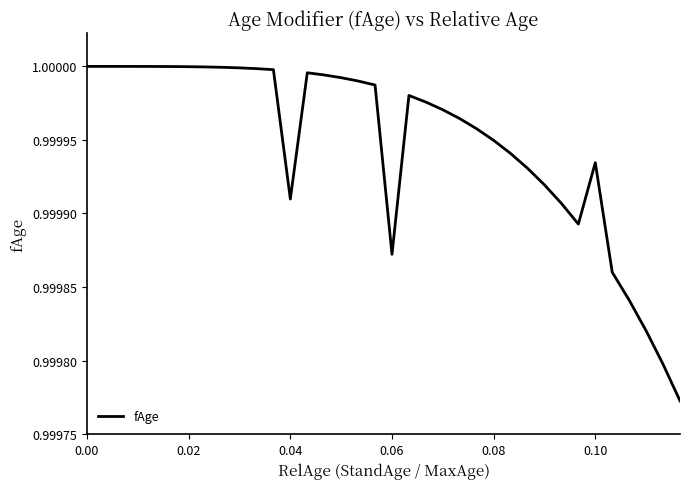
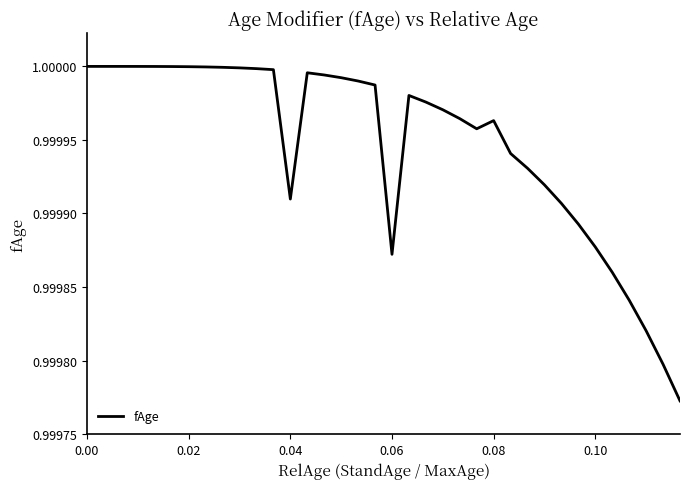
0.08: 0.999950 -> 0.999963
0.10: 0.999935 -> 0.999877
